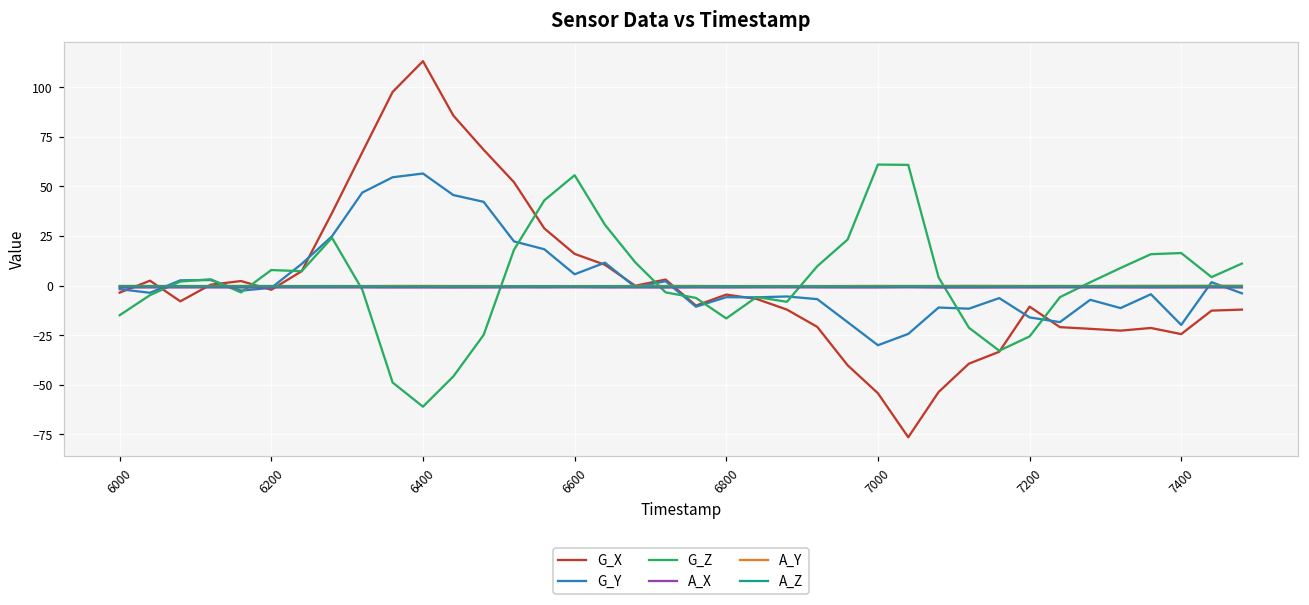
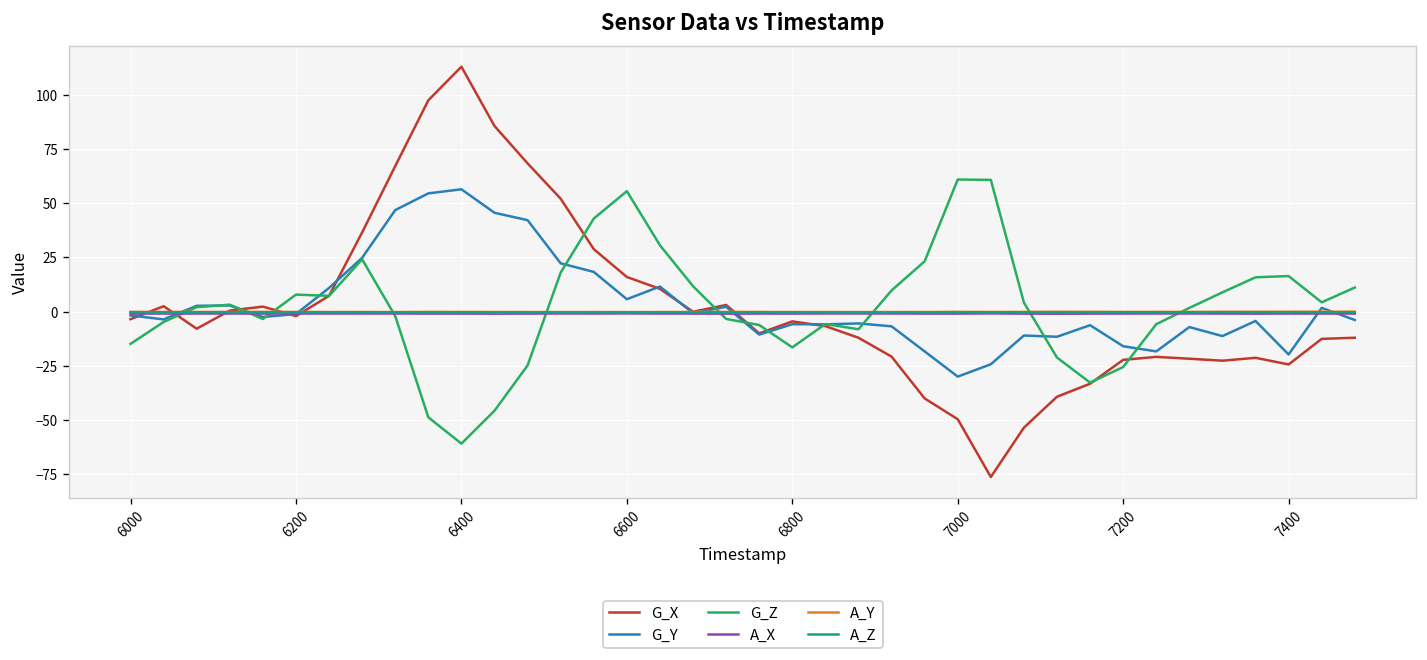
G_X, 7000: -54 -> -50
G_X, 7200: -11 -> -22
